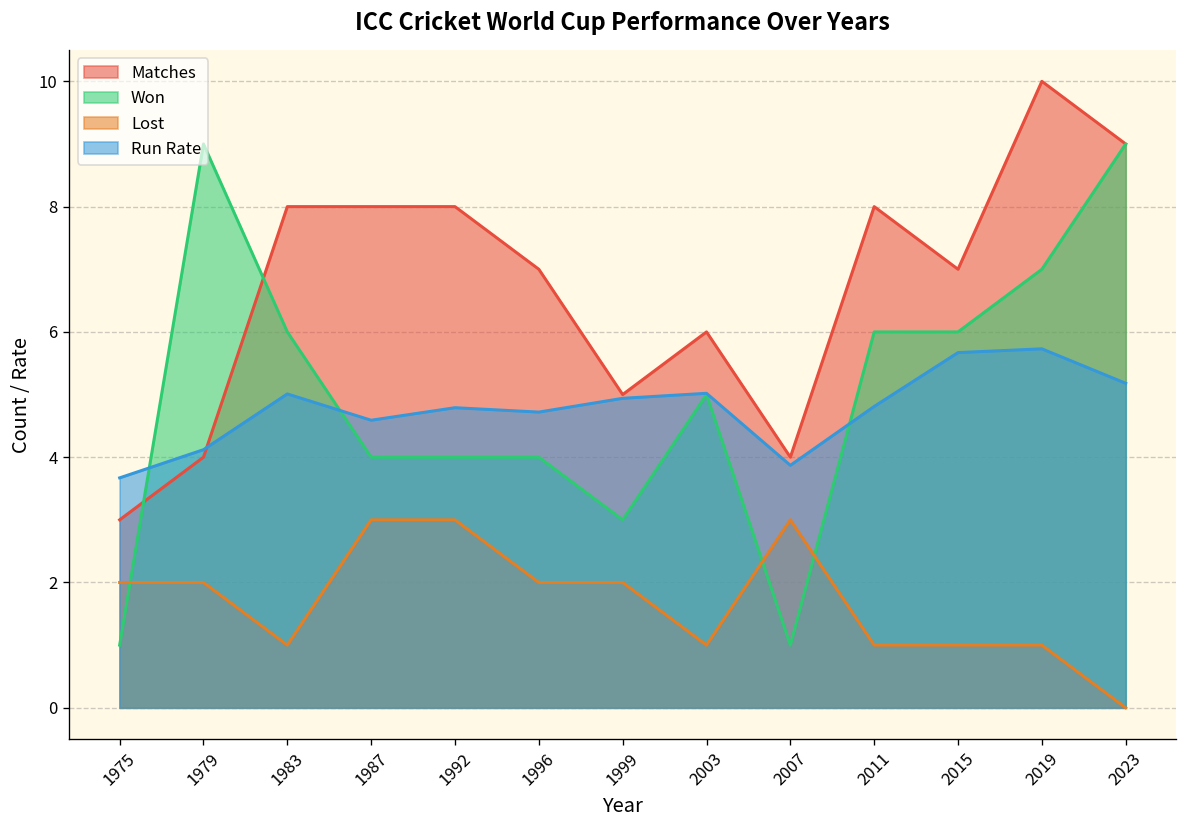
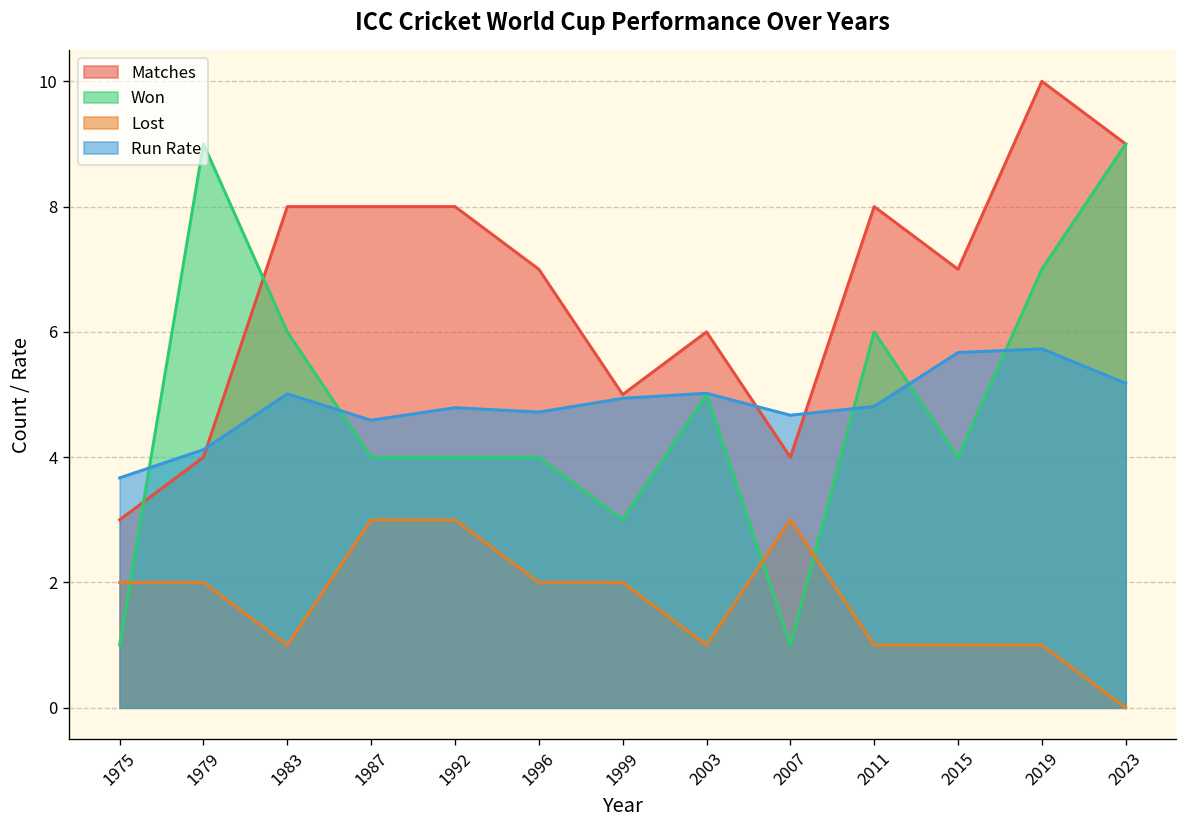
Run Rate, 2007: 3.9 -> 4.7
Won, 2015: 6 -> 4
